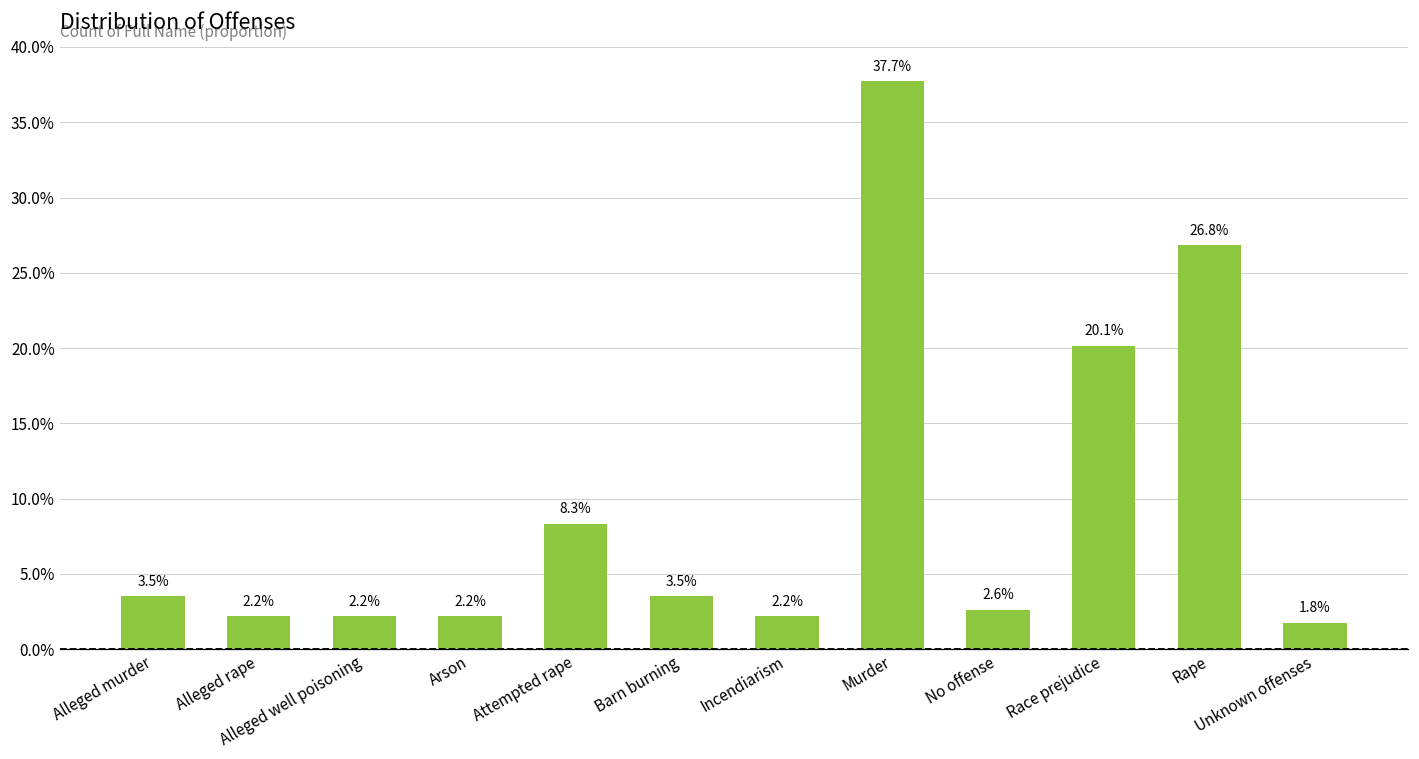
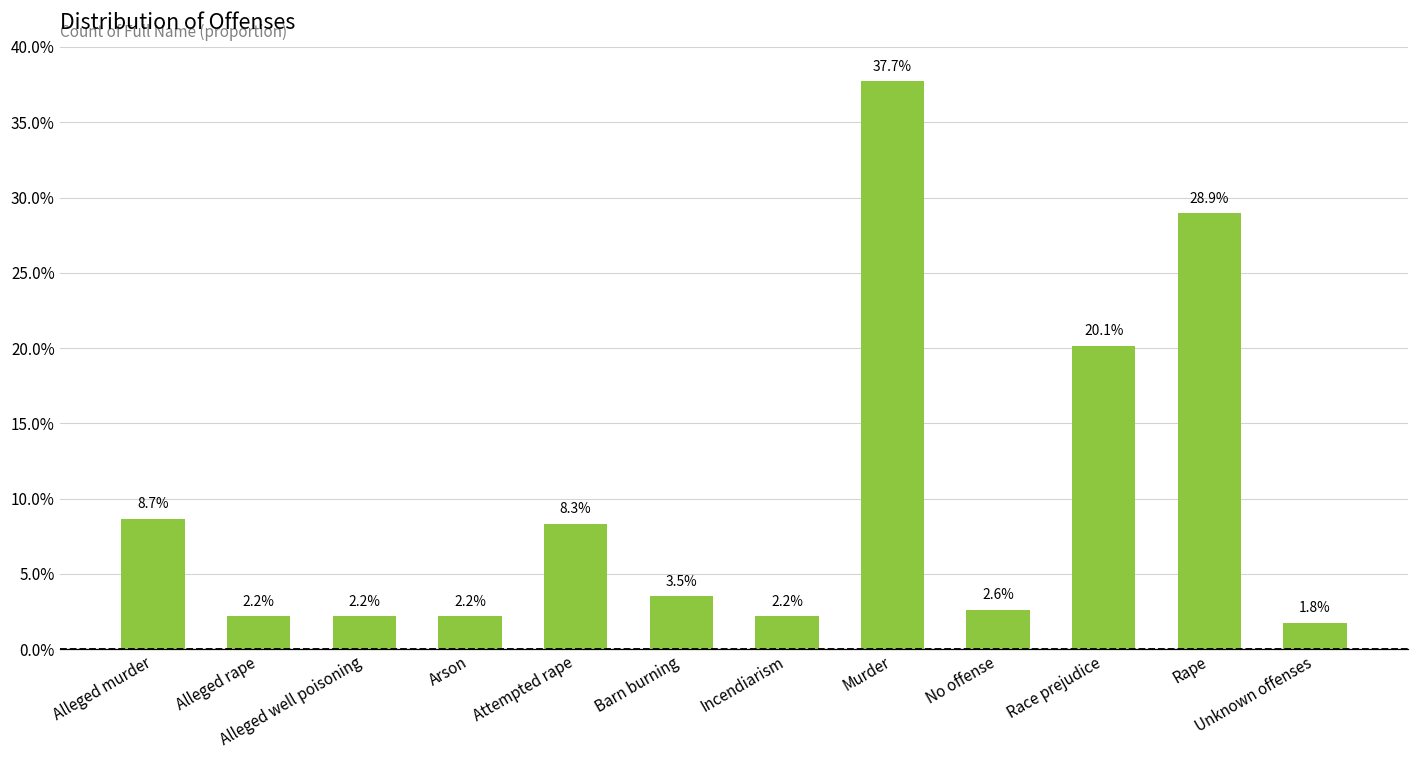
Alleged murder: 3.5% -> 8.7%
Rape: 26.8% -> 28.9%
